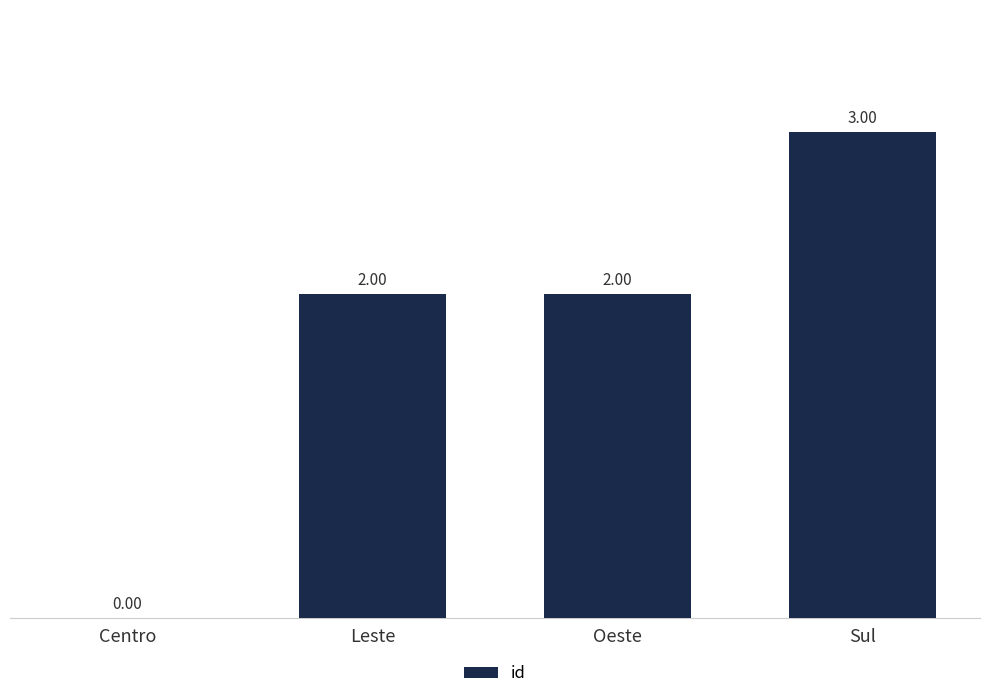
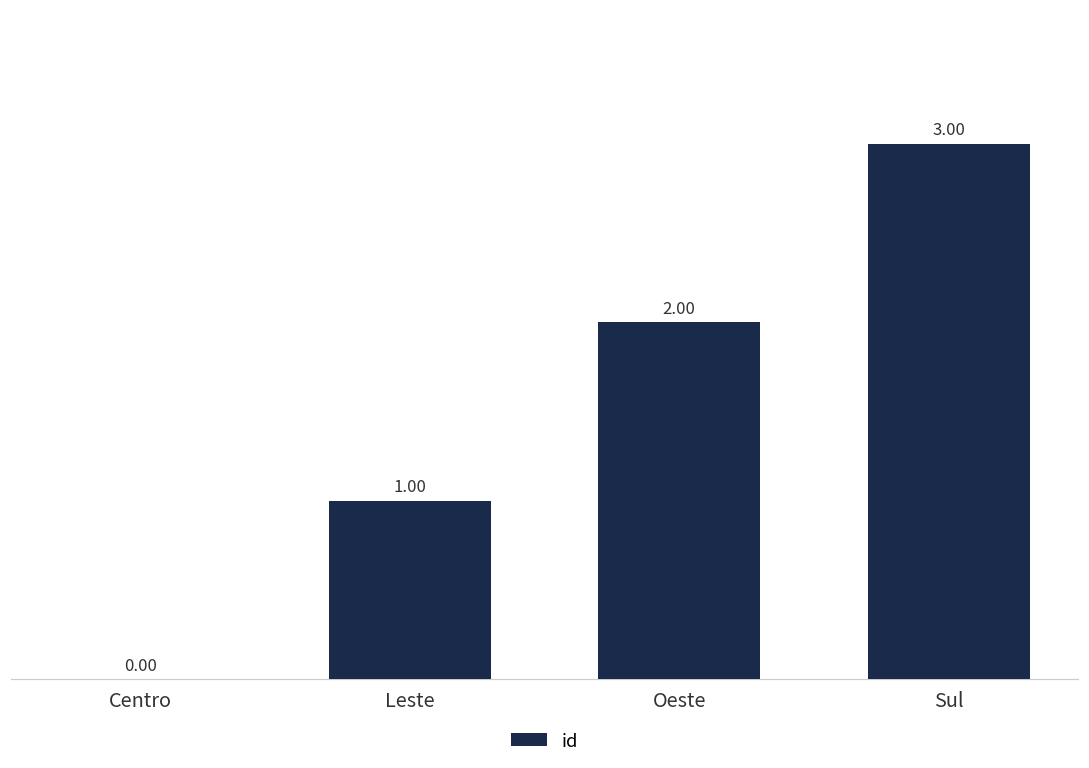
Leste: 2.00 -> 1.00
